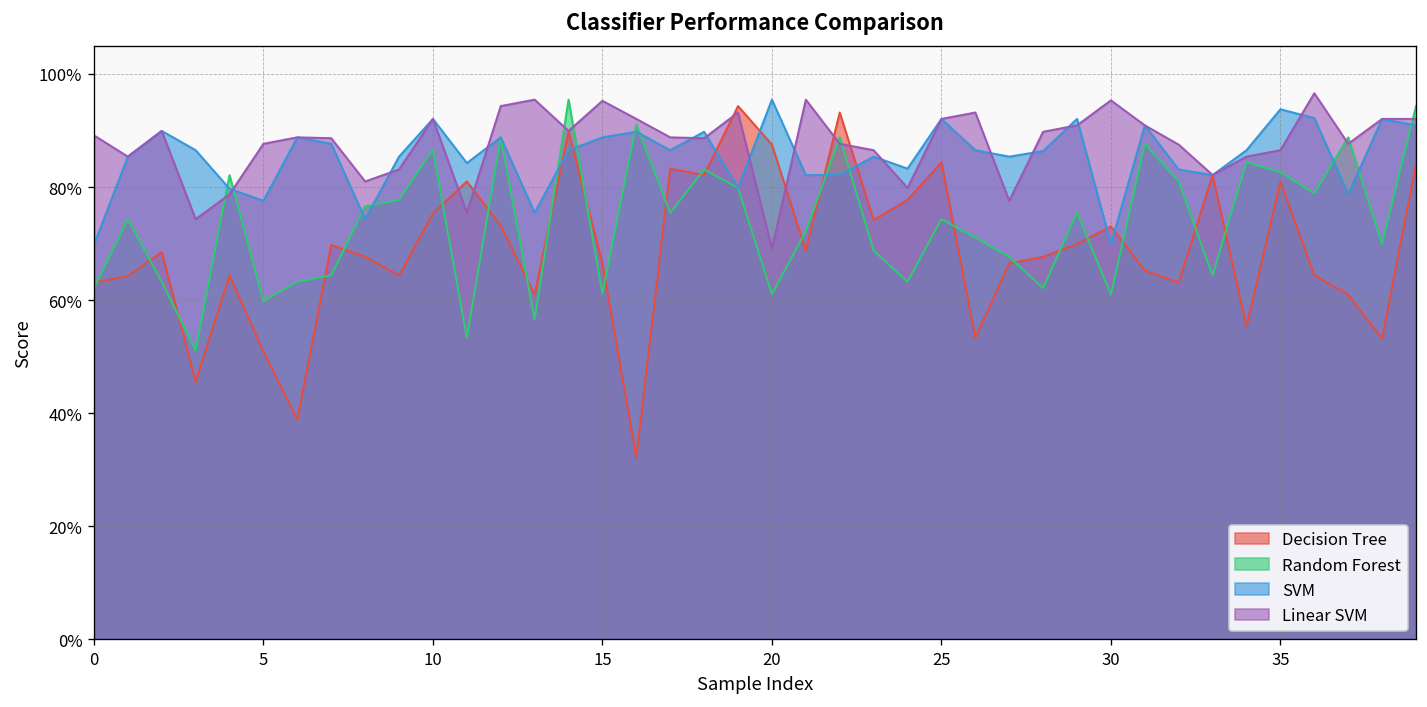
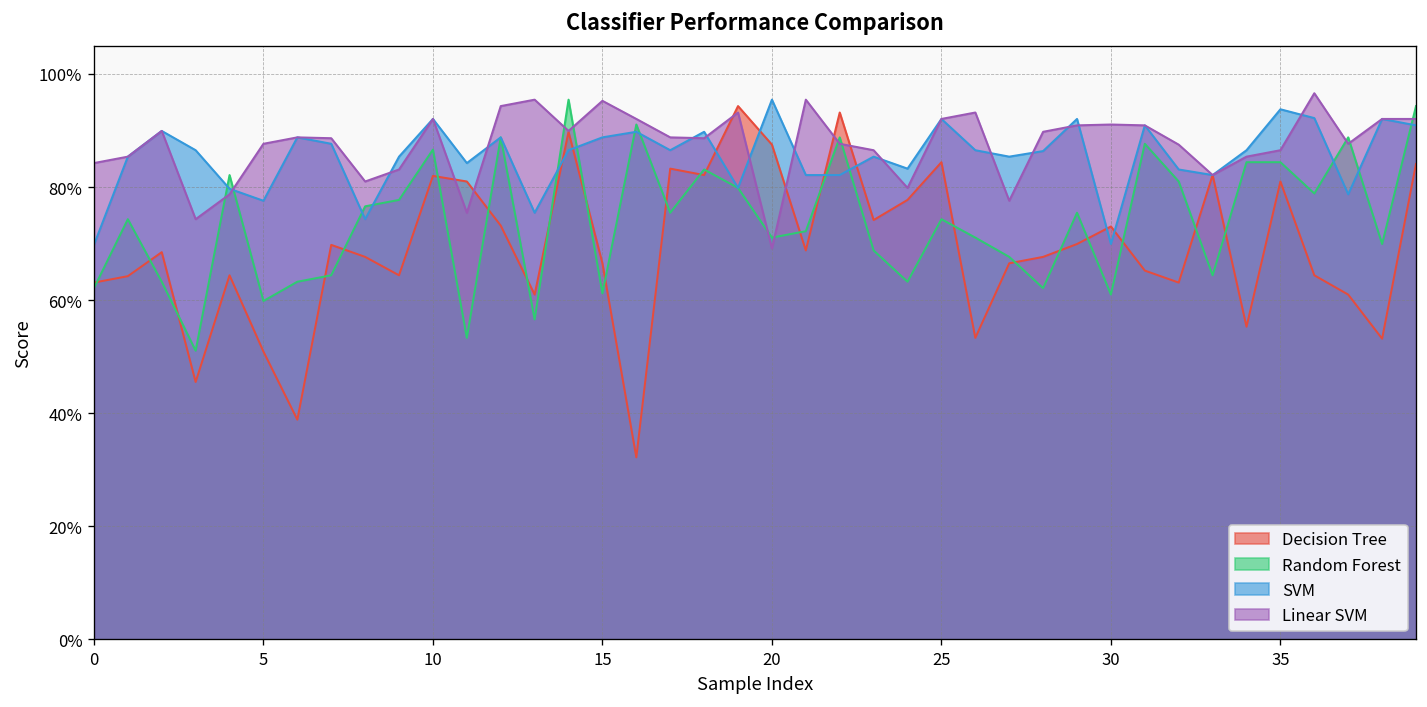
Linear SVM, 0: 89% -> 84%
Decision Tree, 10: 75% -> 82%
Random Forest, 20: 61% -> 71%
Linear SVM, 30: 95% -> 91%
Random Forest, 35: 83% -> 84%
